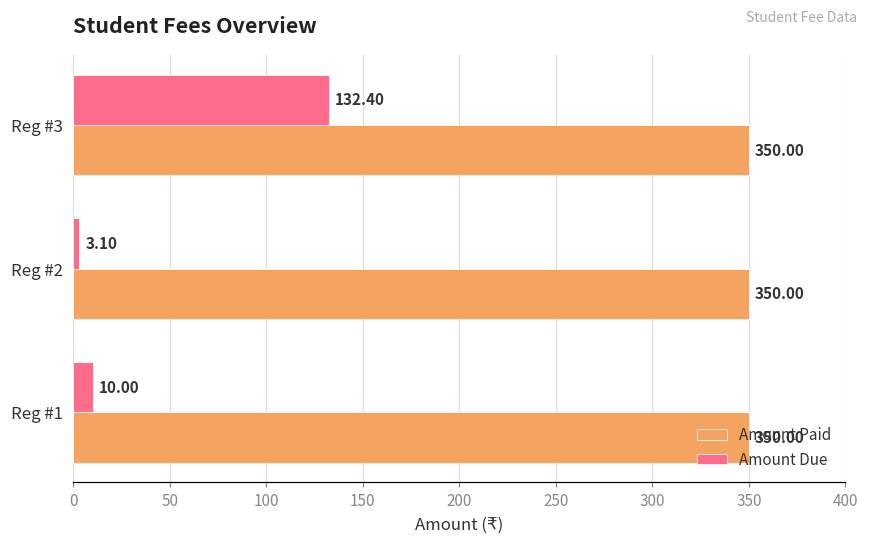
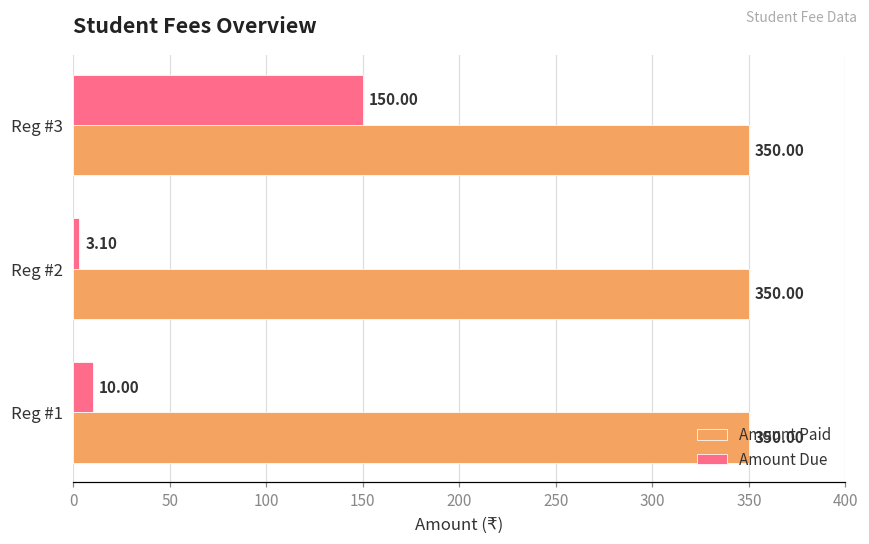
Amount Due, Reg #3: 132.40 -> 150.00
